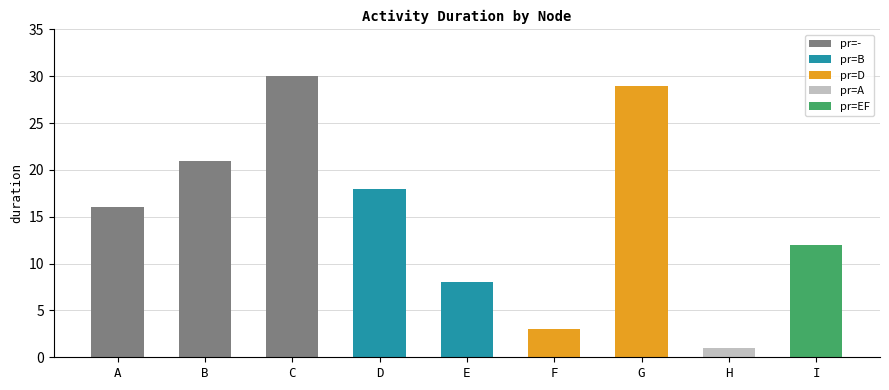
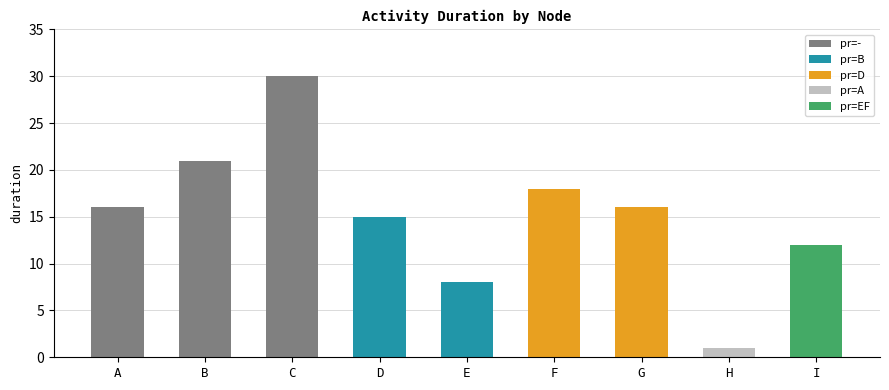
D: 18 -> 15
F: 3 -> 18
G: 29 -> 16
